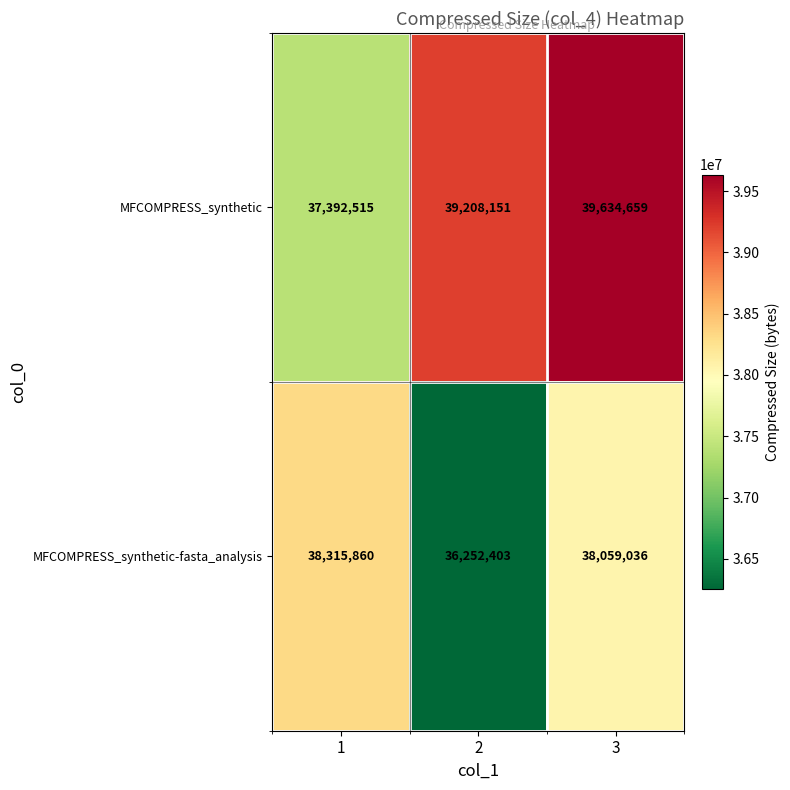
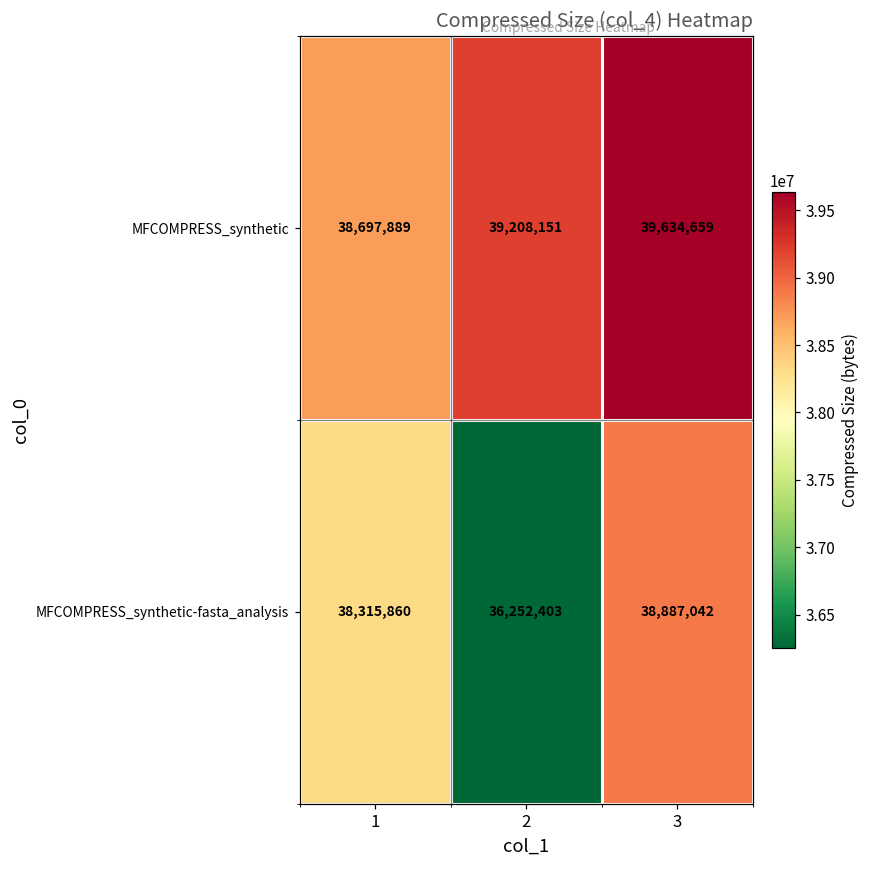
MFCOMPRESS_synthetic, 1: 37,392,515 -> 38,697,889
MFCOMPRESS_synthetic-fasta_analysis, 3: 38,059,036 -> 38,887,042
